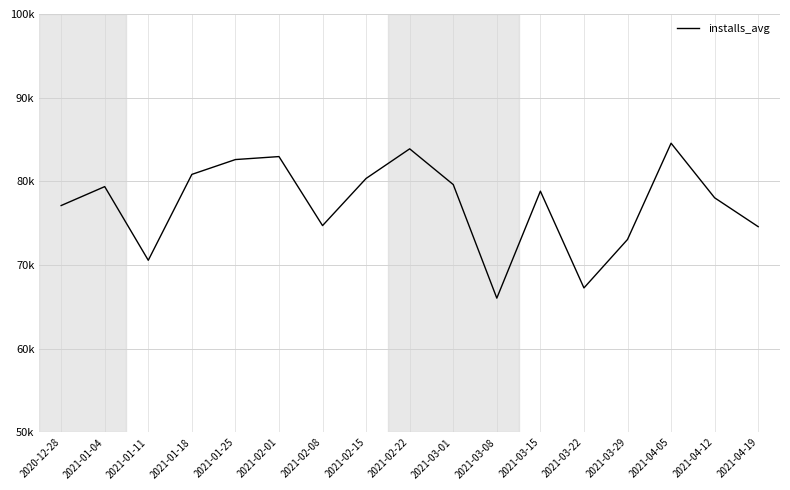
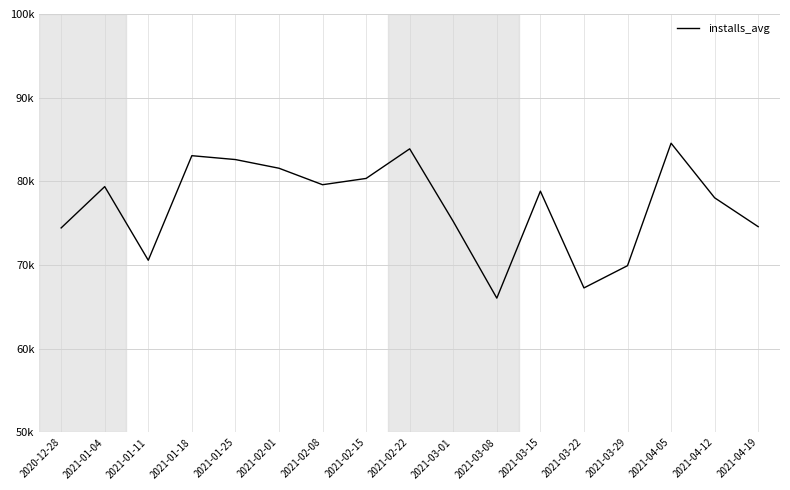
2020-12-28: 77000 -> 74000
2021-01-18: 81000 -> 83000
2021-02-01: 83000 -> 82000
2021-02-08: 75000 -> 80000
2021-03-01: 80000 -> 75000
2021-03-29: 73000 -> 70000
